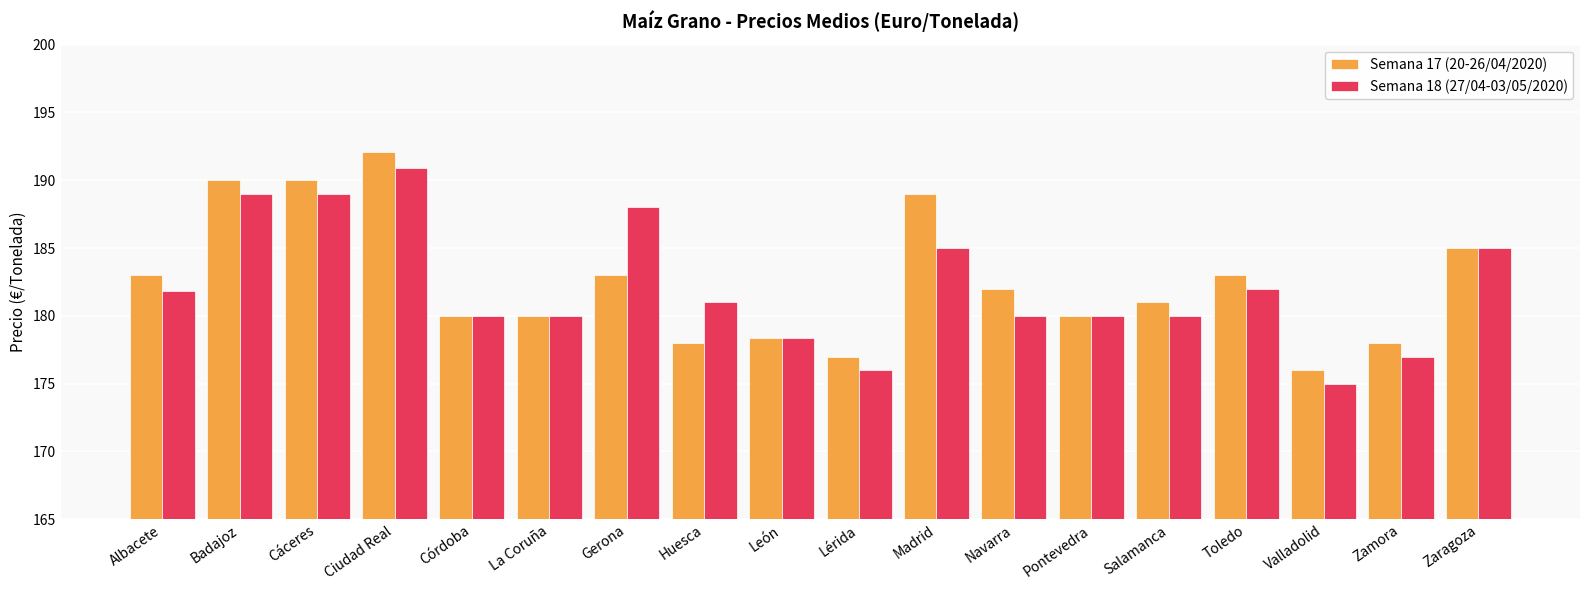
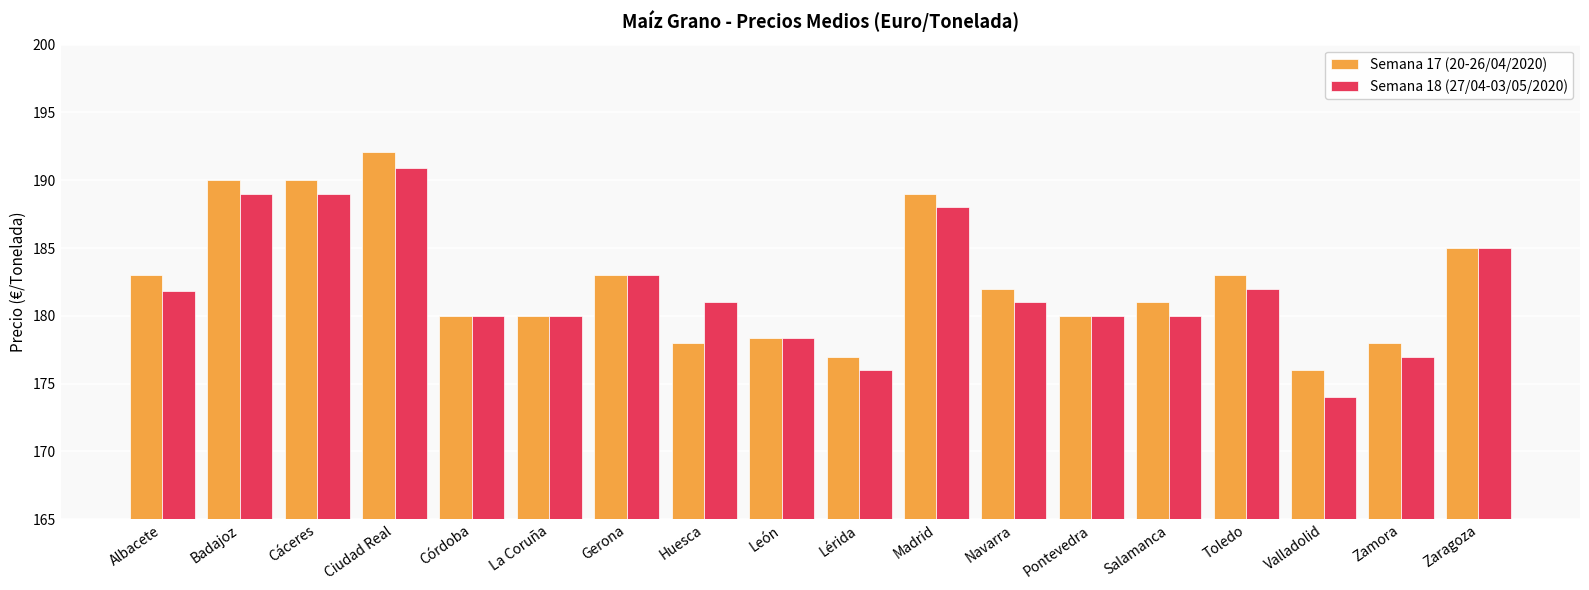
Semana 18 (27/04-03/05/2020), Gerona: 188 -> 183
Semana 18 (27/04-03/05/2020), Madrid: 185 -> 188
Semana 18 (27/04-03/05/2020), Navarra: 180 -> 181
Semana 18 (27/04-03/05/2020), Valladolid: 175 -> 174
